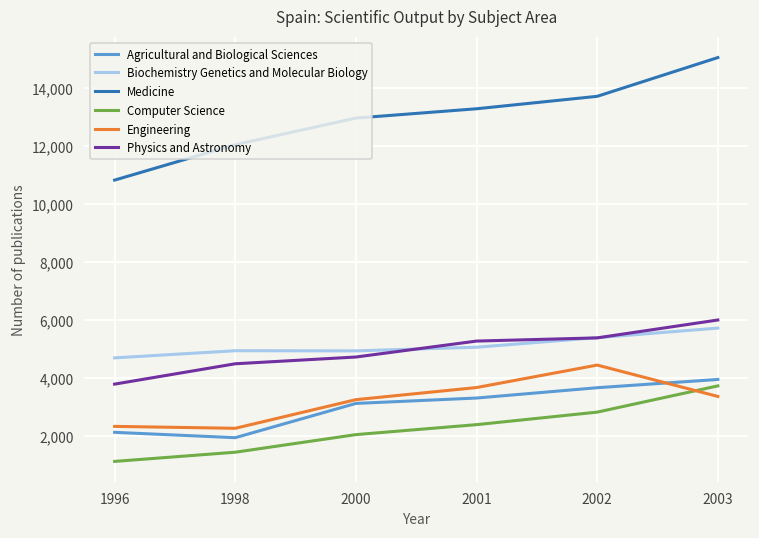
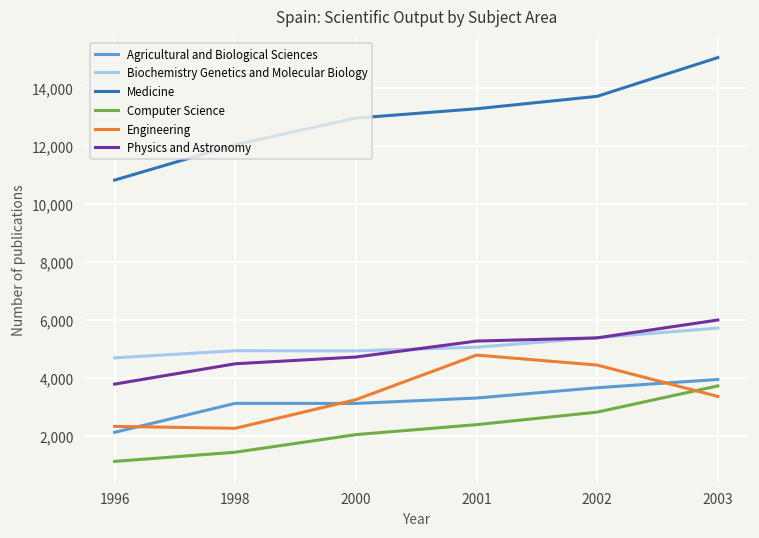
Agricultural and Biological Sciences, 1998: 1,900 -> 3,100
Engineering, 2001: 3,700 -> 4,800
